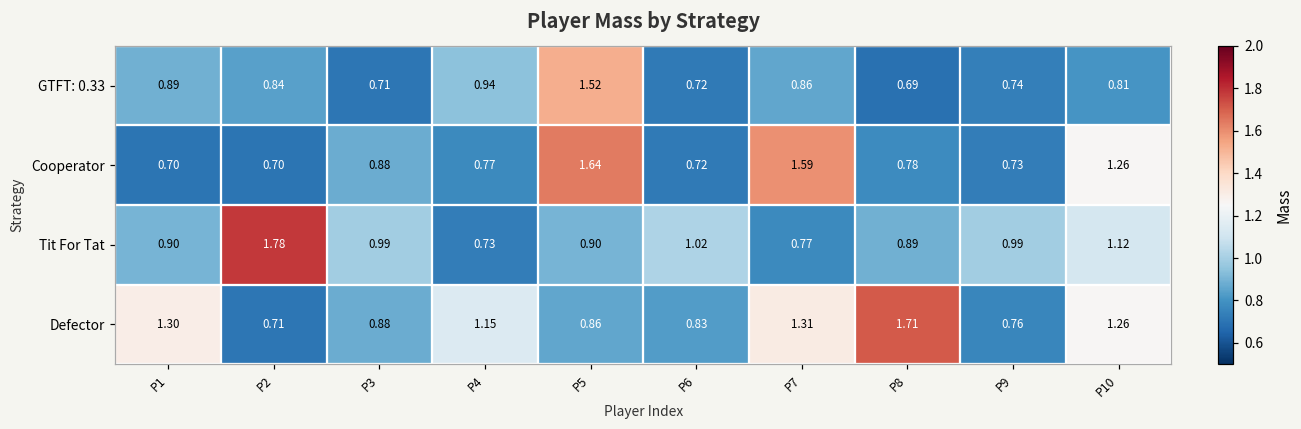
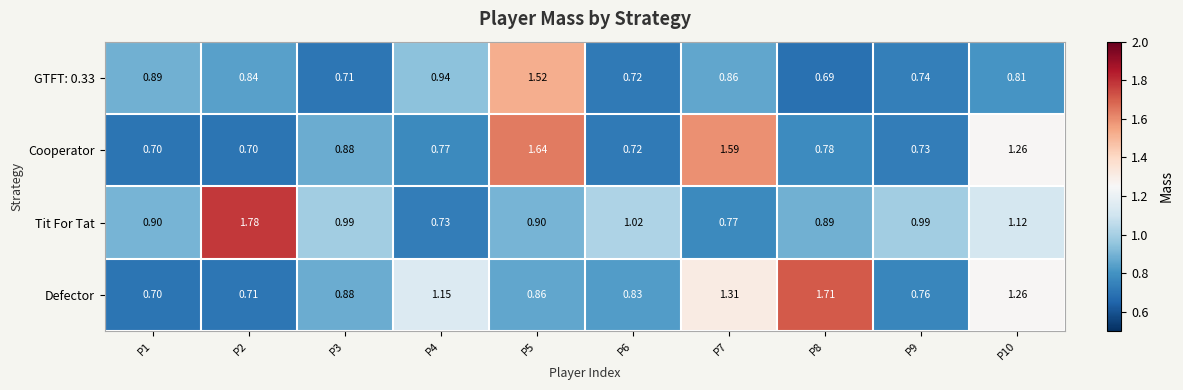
Defector, P1: 1.30 -> 0.70
